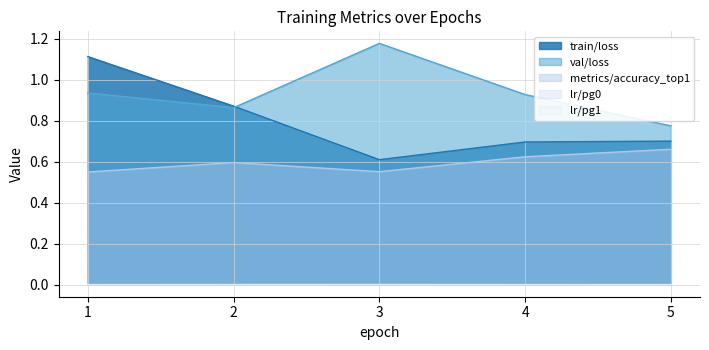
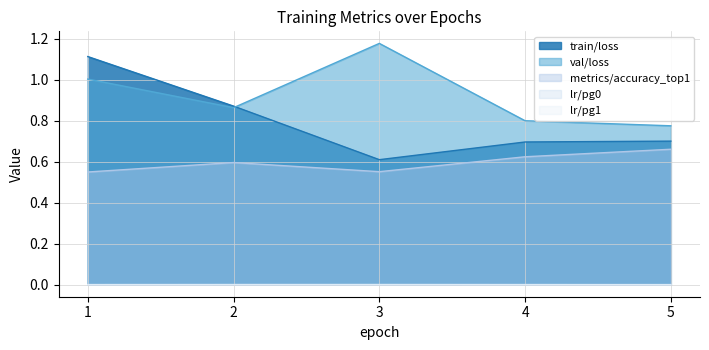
val/loss, 1: 0.94 -> 1.00
val/loss, 4: 0.93 -> 0.80
